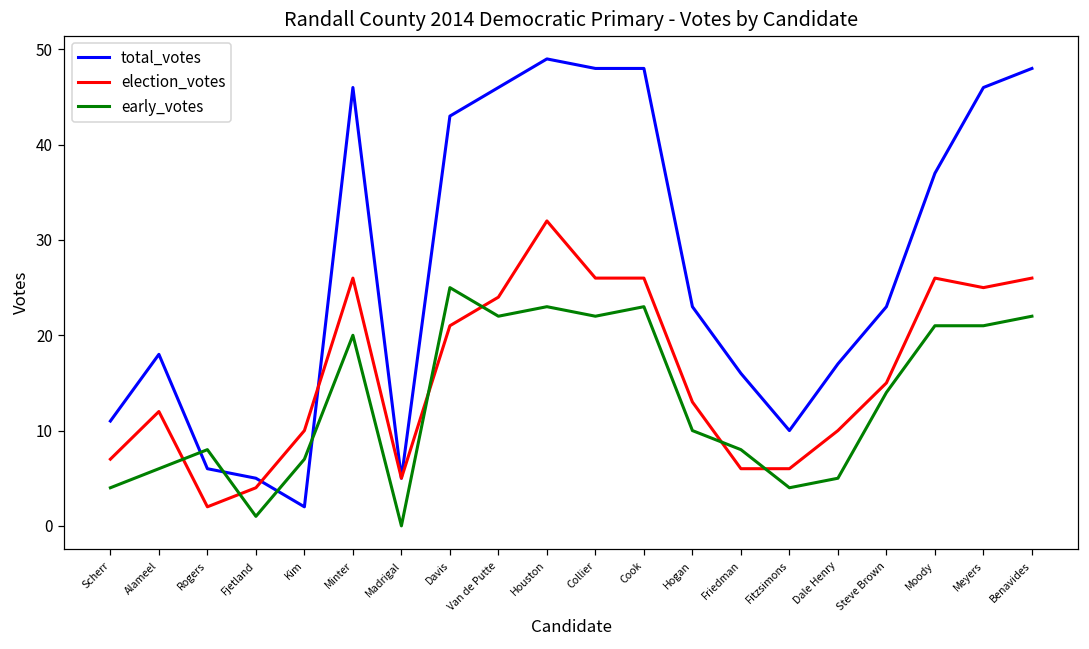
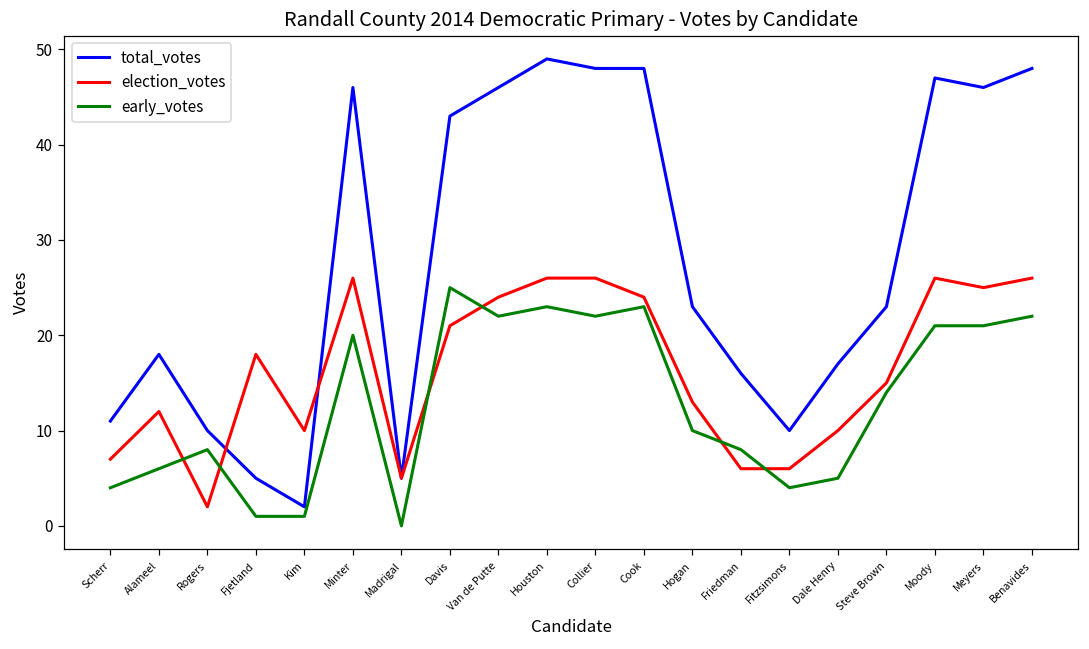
total_votes, Rogers: 6 -> 10
election_votes, Fjetland: 4 -> 18
early_votes, Kim: 7 -> 1
election_votes, Houston: 32 -> 26
election_votes, Cook: 26 -> 24
total_votes, Moody: 37 -> 47
